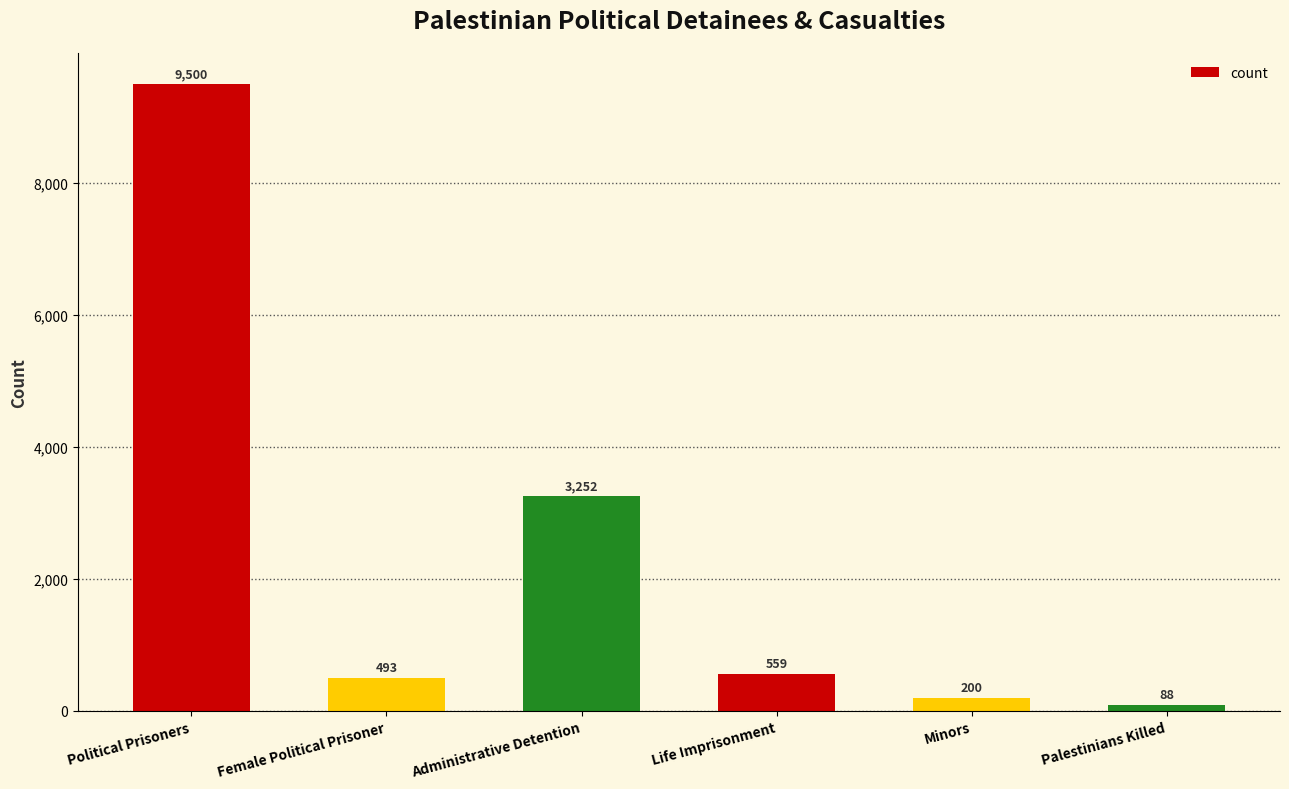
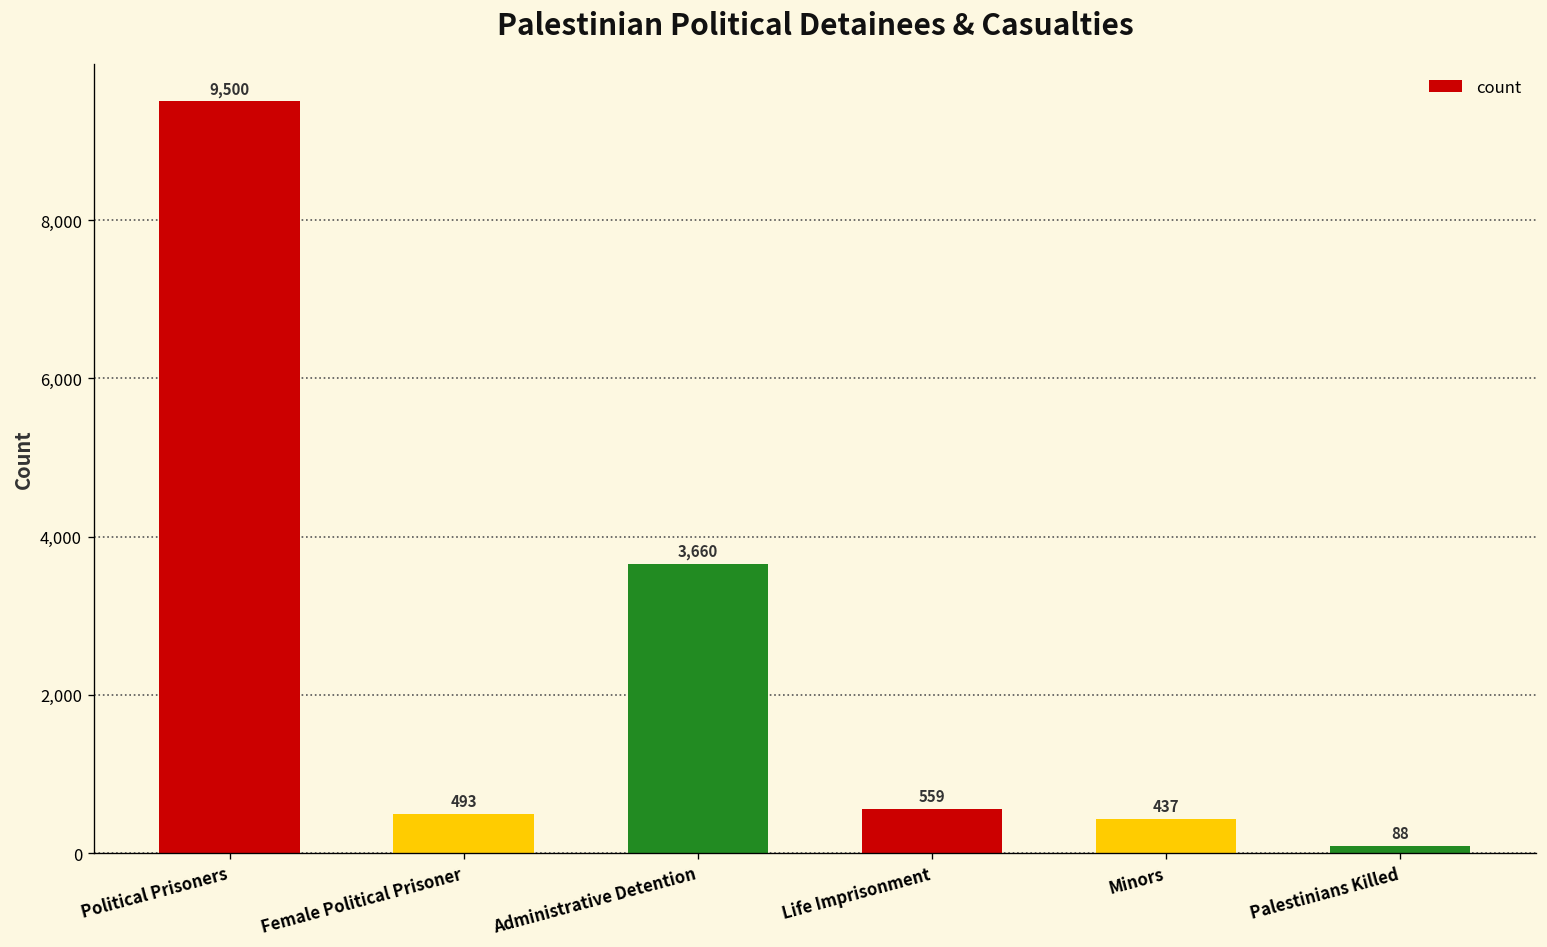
Administrative Detention: 3,252 -> 3,660
Minors: 200 -> 437
